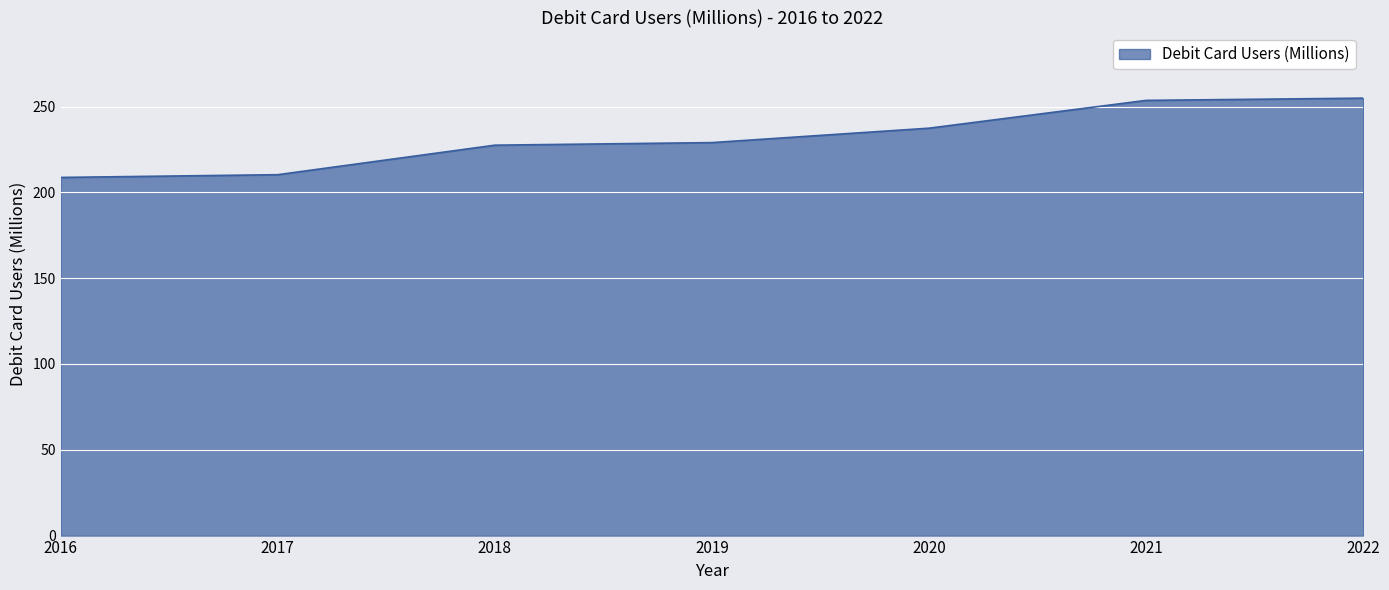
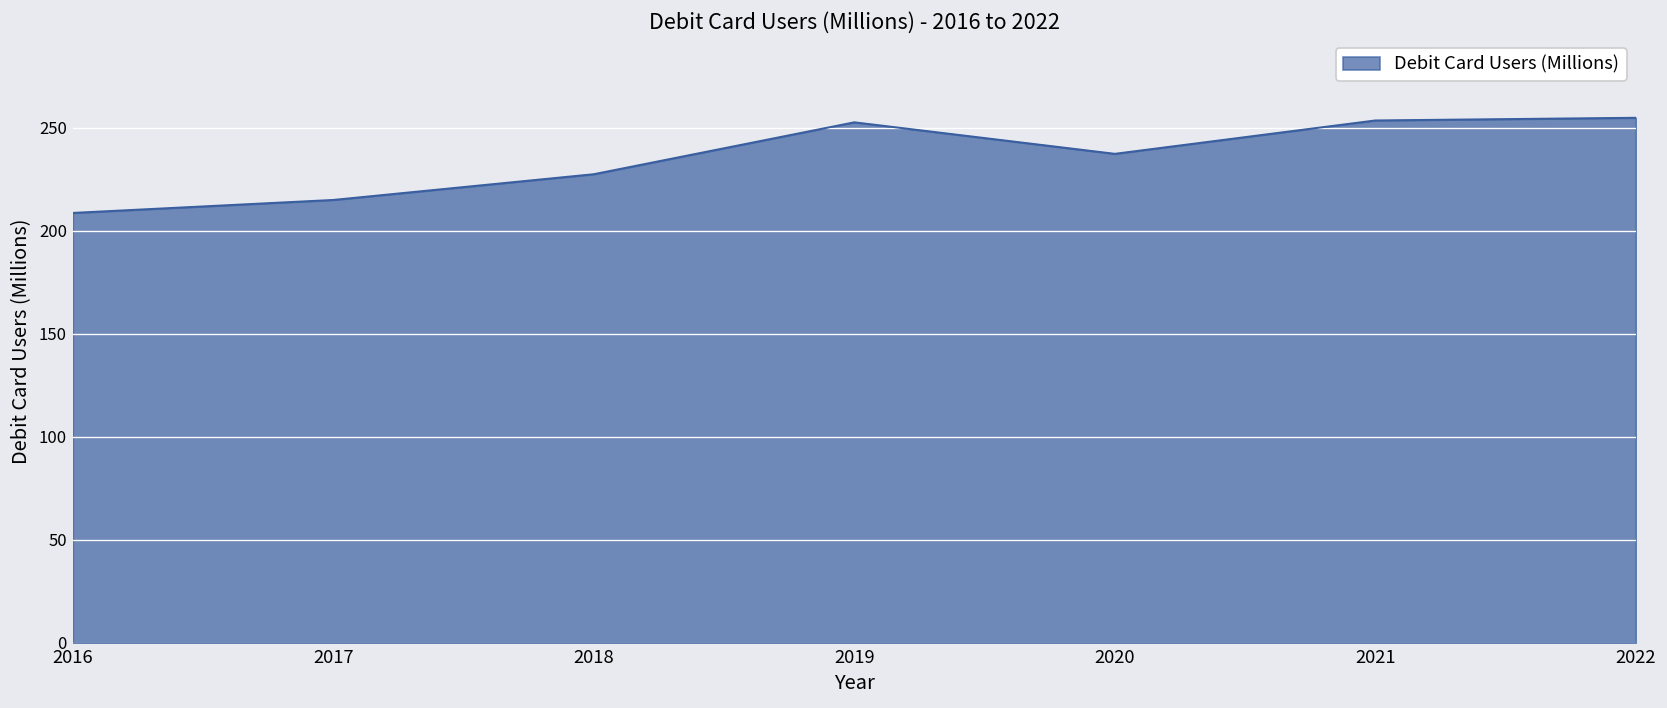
2017: 210 -> 215
2019: 229 -> 253
